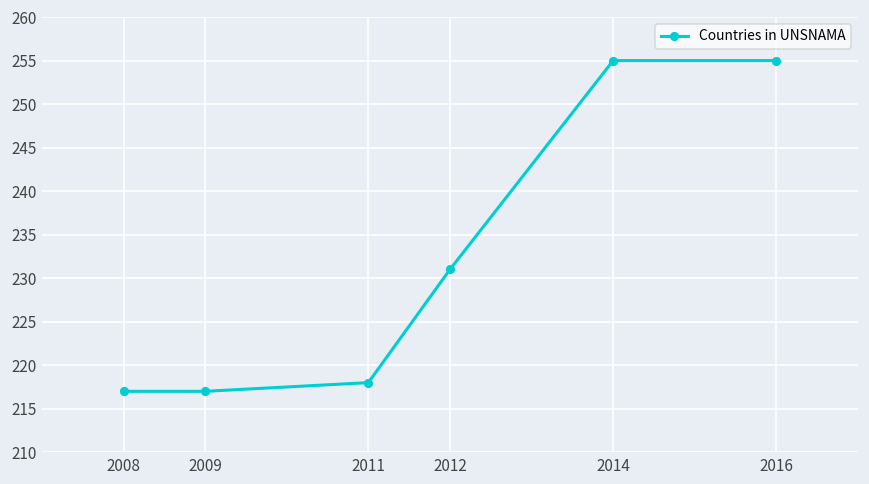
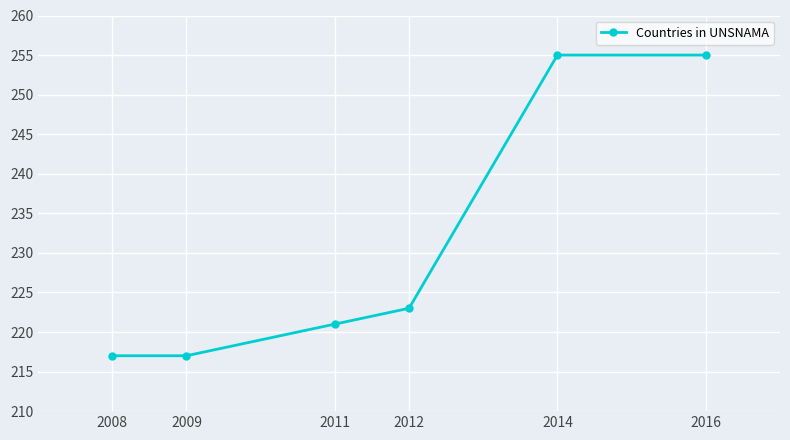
2011: 218 -> 221
2012: 231 -> 223
